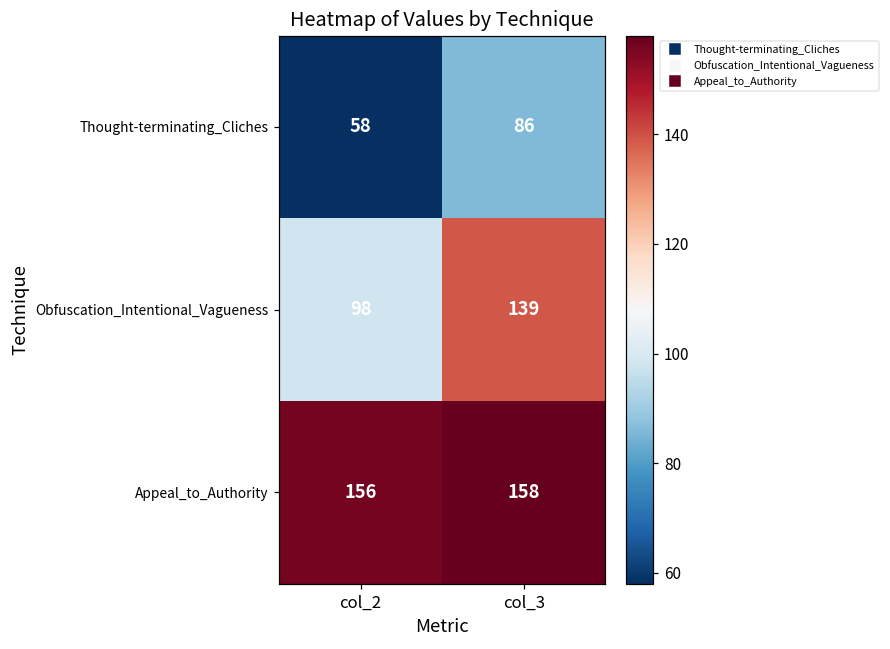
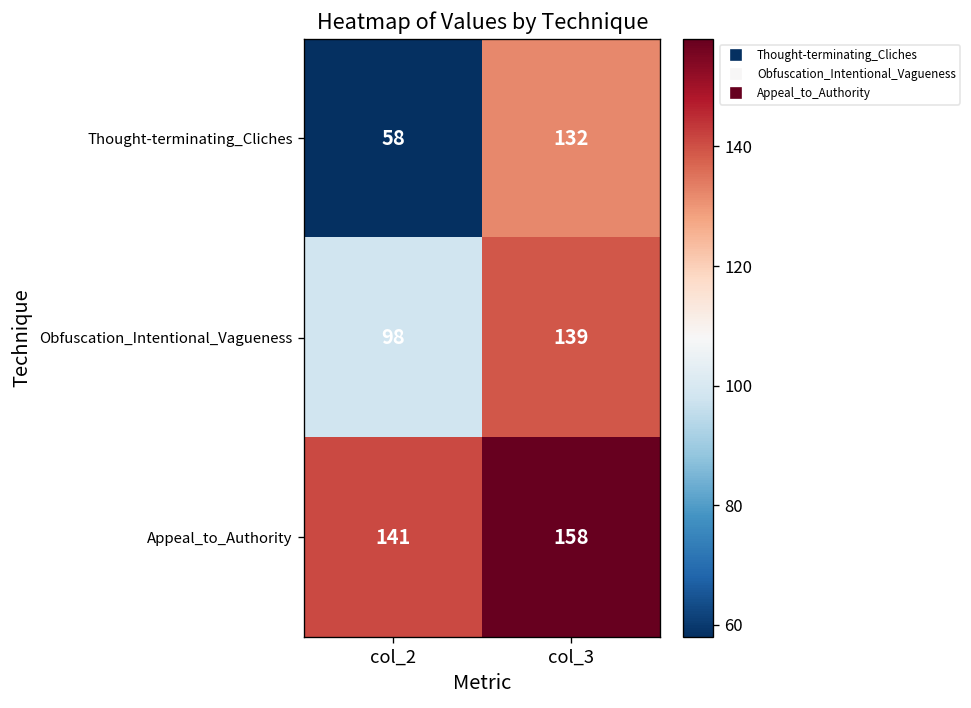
Thought-terminating_Cliches, col_3: 86 -> 132
Appeal_to_Authority, col_2: 156 -> 141
